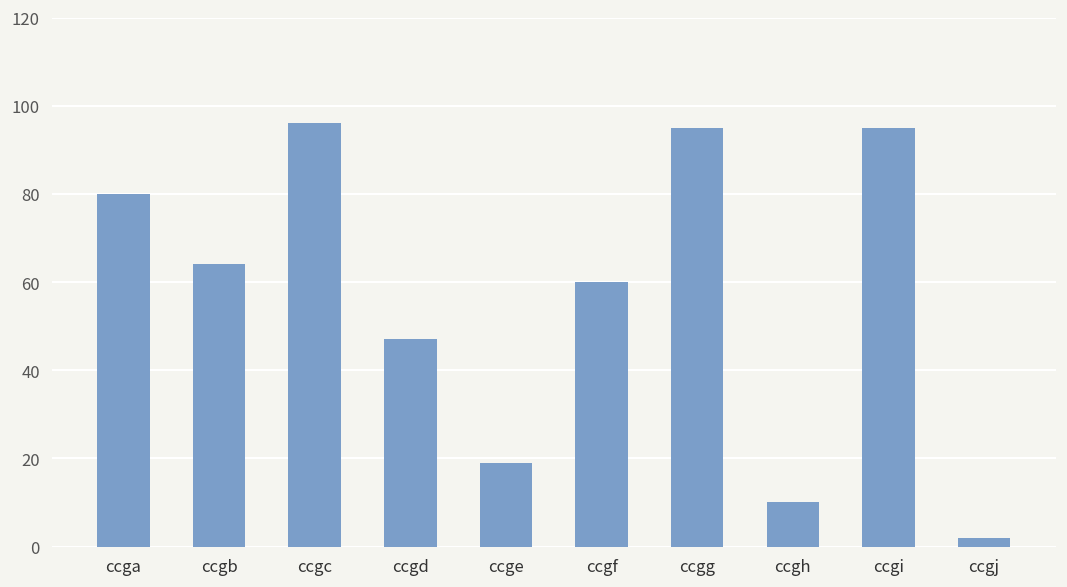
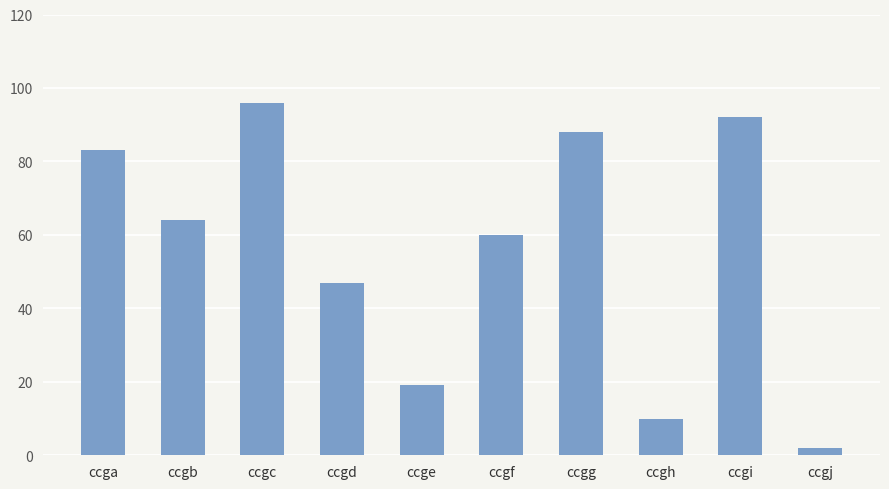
ccga: 80 -> 83
ccgg: 95 -> 88
ccgi: 95 -> 92
